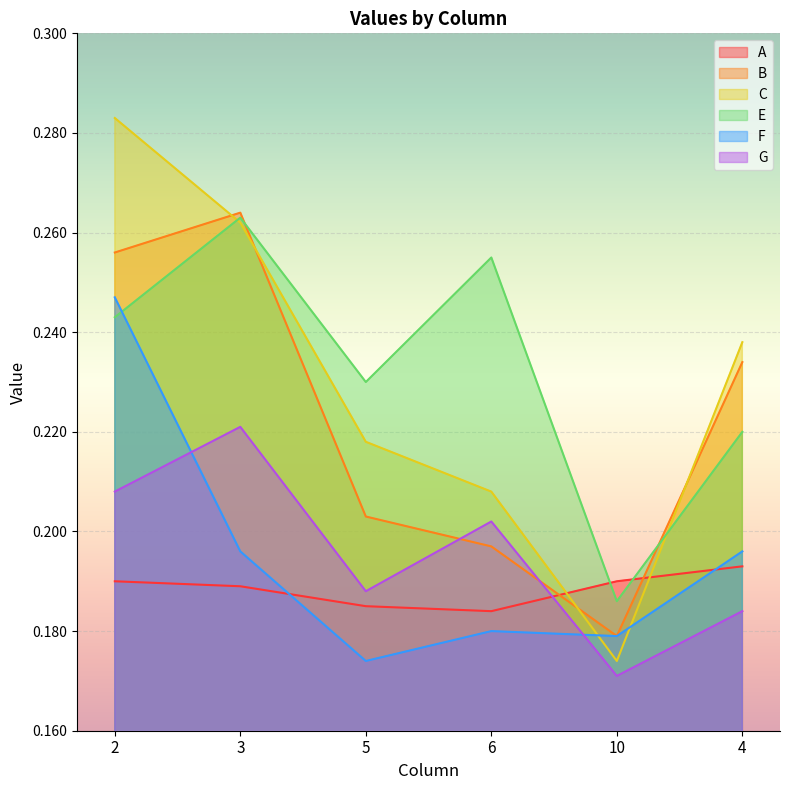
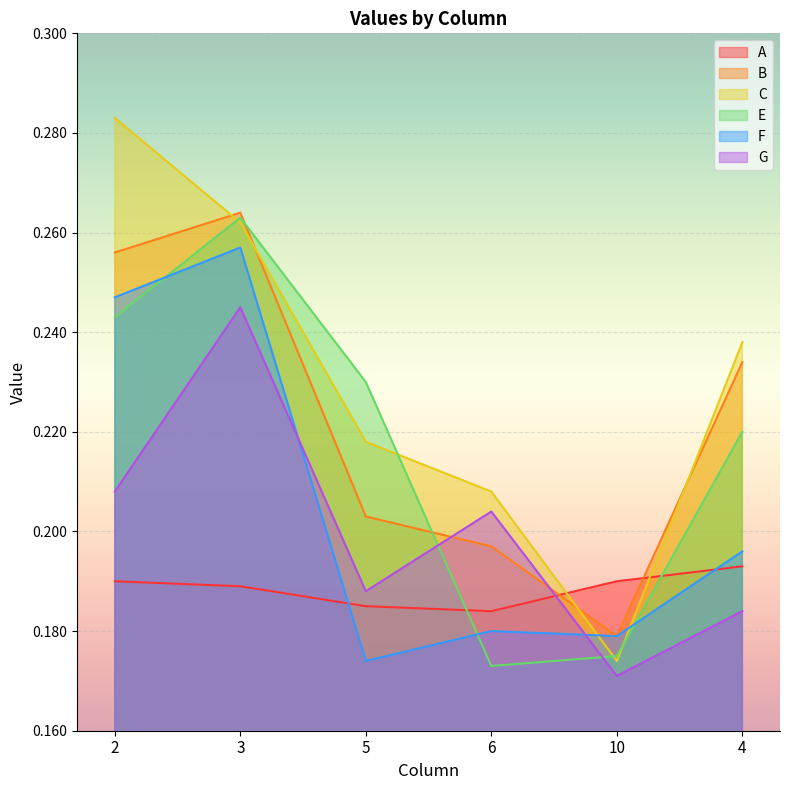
F, 3: 0.196 -> 0.257
G, 3: 0.221 -> 0.245
E, 6: 0.255 -> 0.173
G, 6: 0.202 -> 0.204
E, 10: 0.186 -> 0.175
